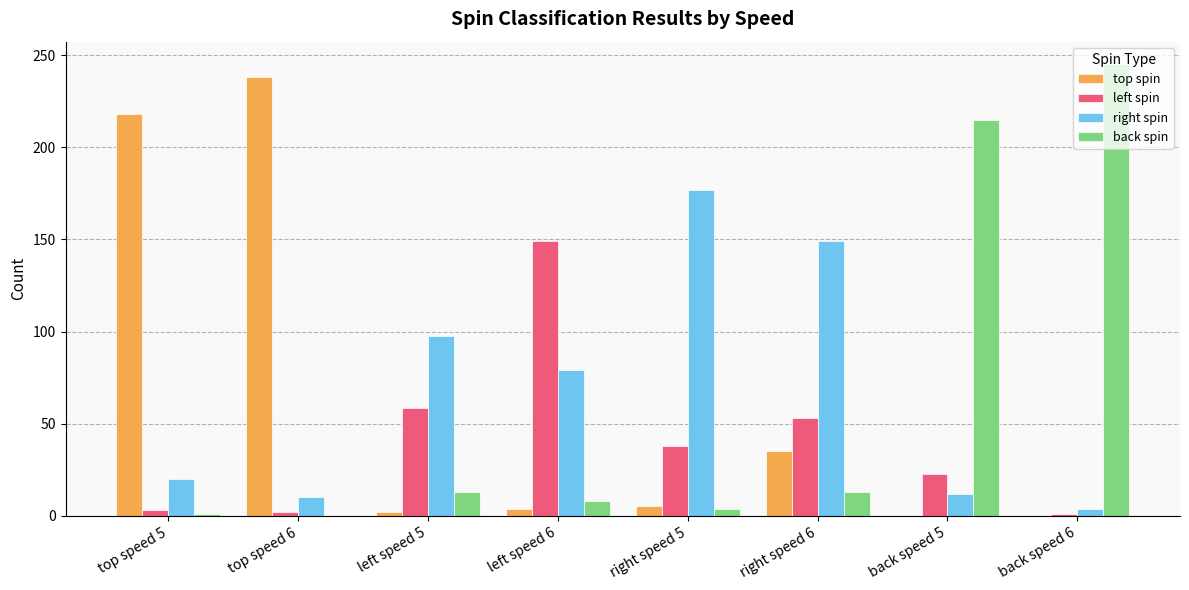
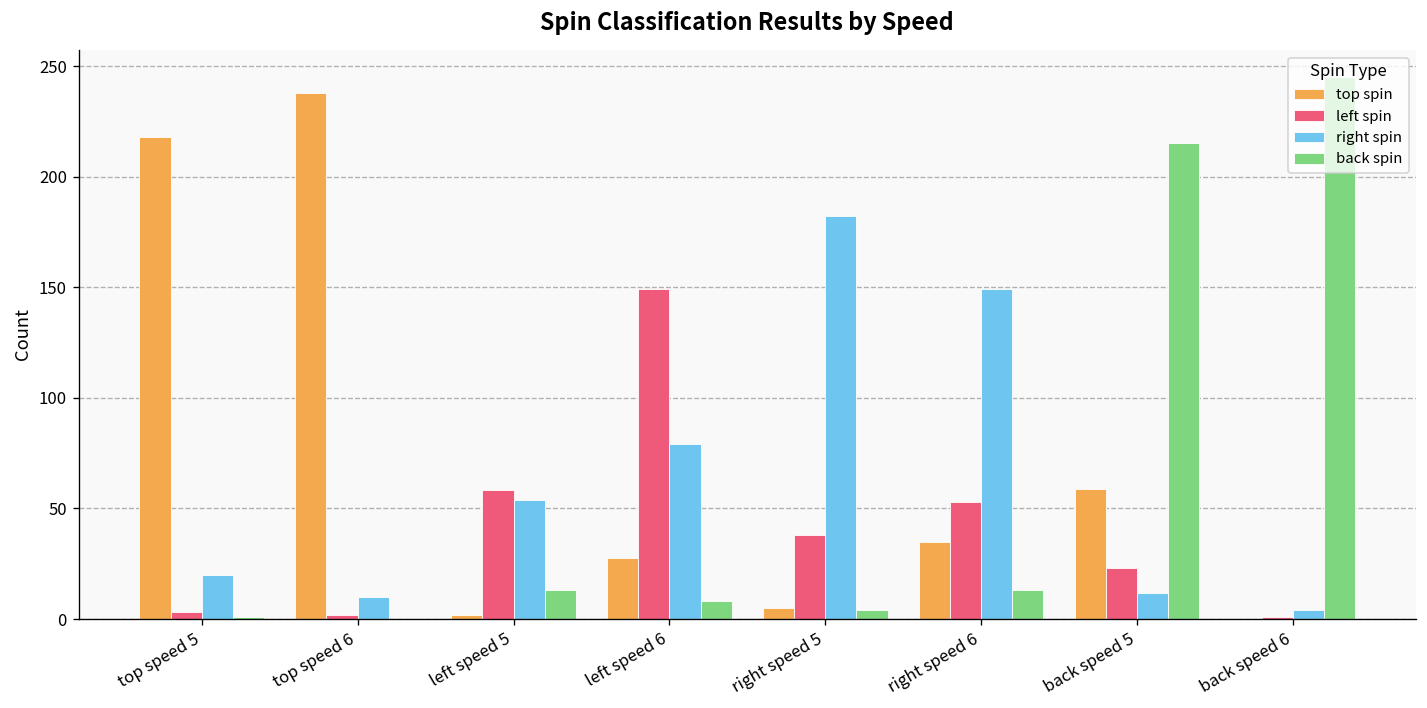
right spin, left speed 5: 98 -> 54
top spin, left speed 6: 4 -> 28
right spin, right speed 5: 177 -> 182
top spin, back speed 5: 0 -> 59
